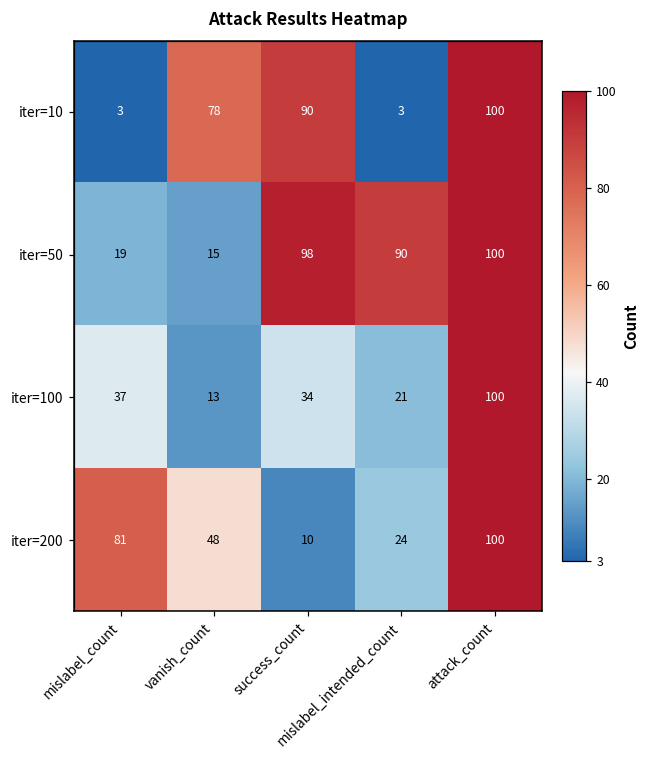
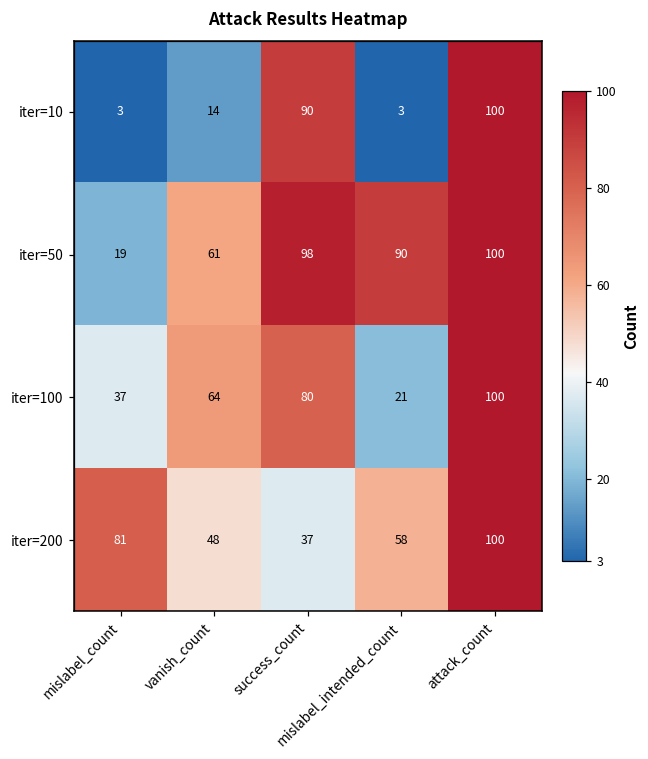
iter=10, vanish_count: 78 -> 14
iter=50, vanish_count: 15 -> 61
iter=100, vanish_count: 13 -> 64
iter=100, success_count: 34 -> 80
iter=200, success_count: 10 -> 37
iter=200, mislabel_intended_count: 24 -> 58
